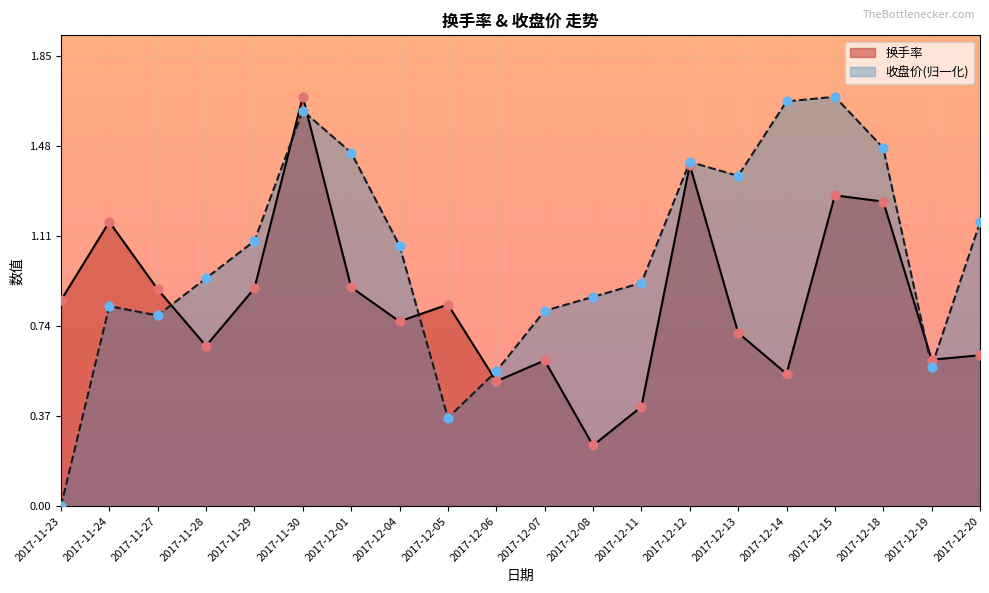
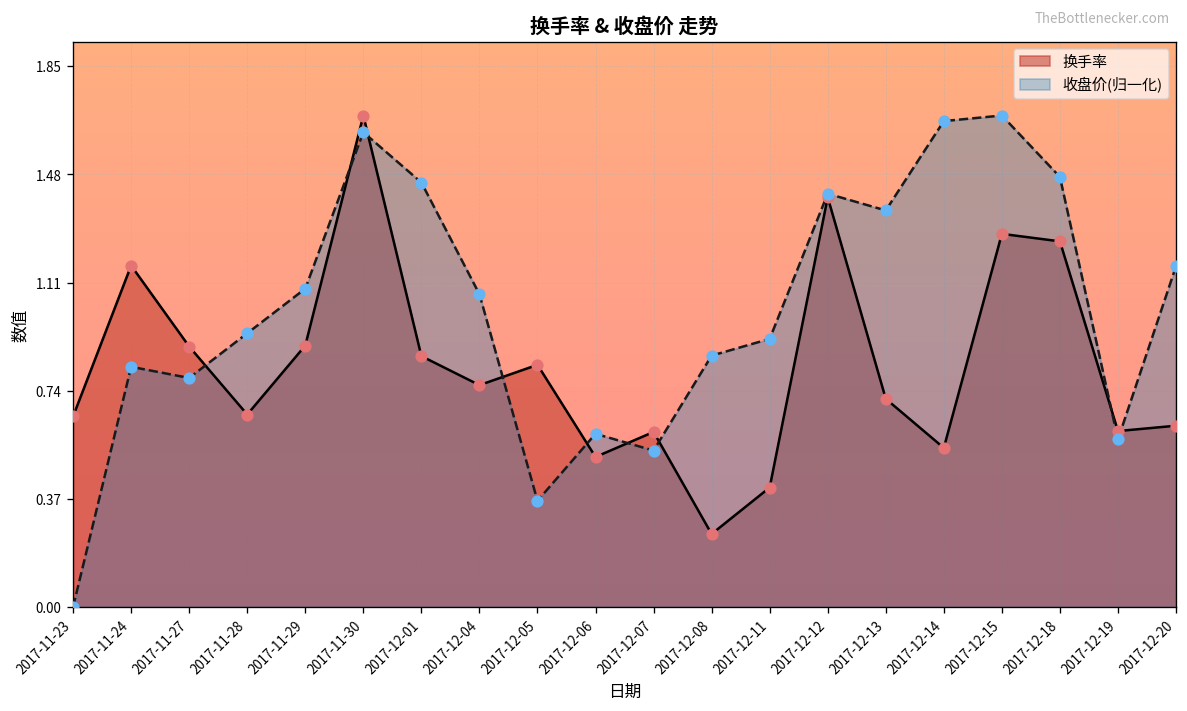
换手率, 2017-11-23: 0.84 -> 0.65
换手率, 2017-12-01: 0.90 -> 0.86
收盘价(归一化), 2017-12-06: 0.55 -> 0.59
收盘价(归一化), 2017-12-07: 0.80 -> 0.53
